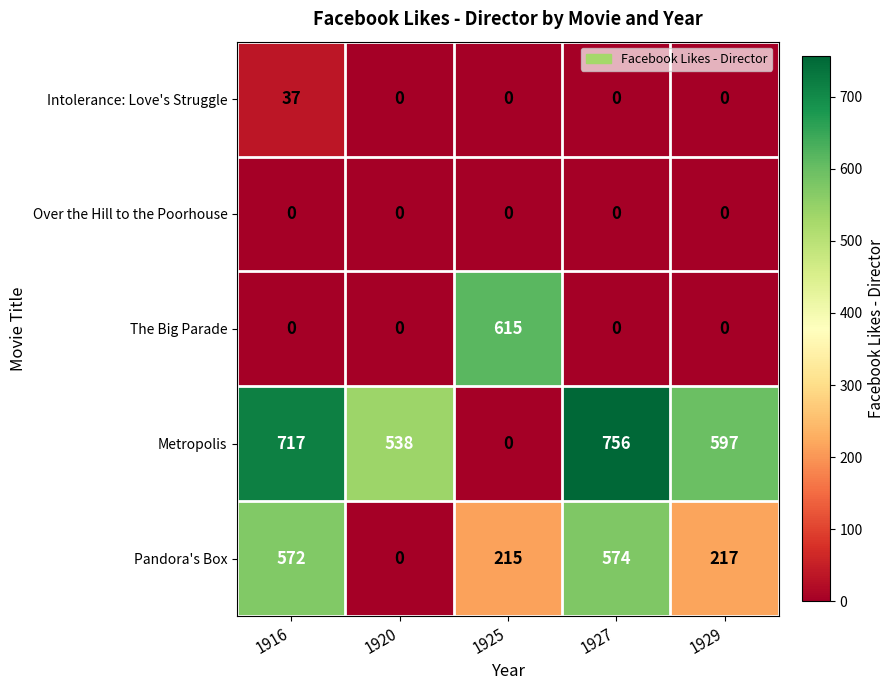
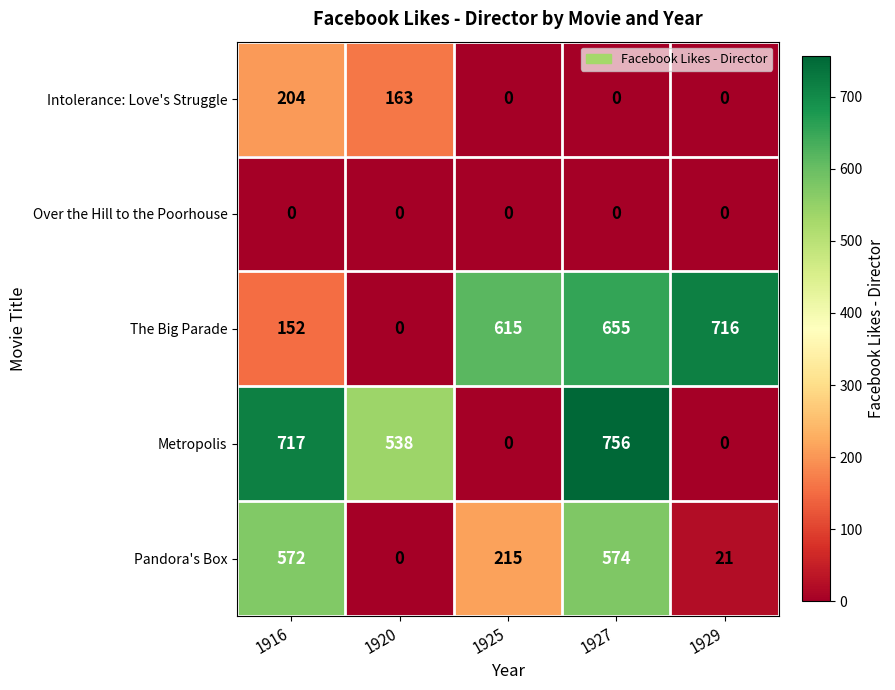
Intolerance: Love's Struggle, 1916: 37 -> 204
Intolerance: Love's Struggle, 1920: 0 -> 163
The Big Parade, 1916: 0 -> 152
The Big Parade, 1927: 0 -> 655
The Big Parade, 1929: 0 -> 716
Metropolis, 1929: 597 -> 0
Pandora's Box, 1929: 217 -> 21
